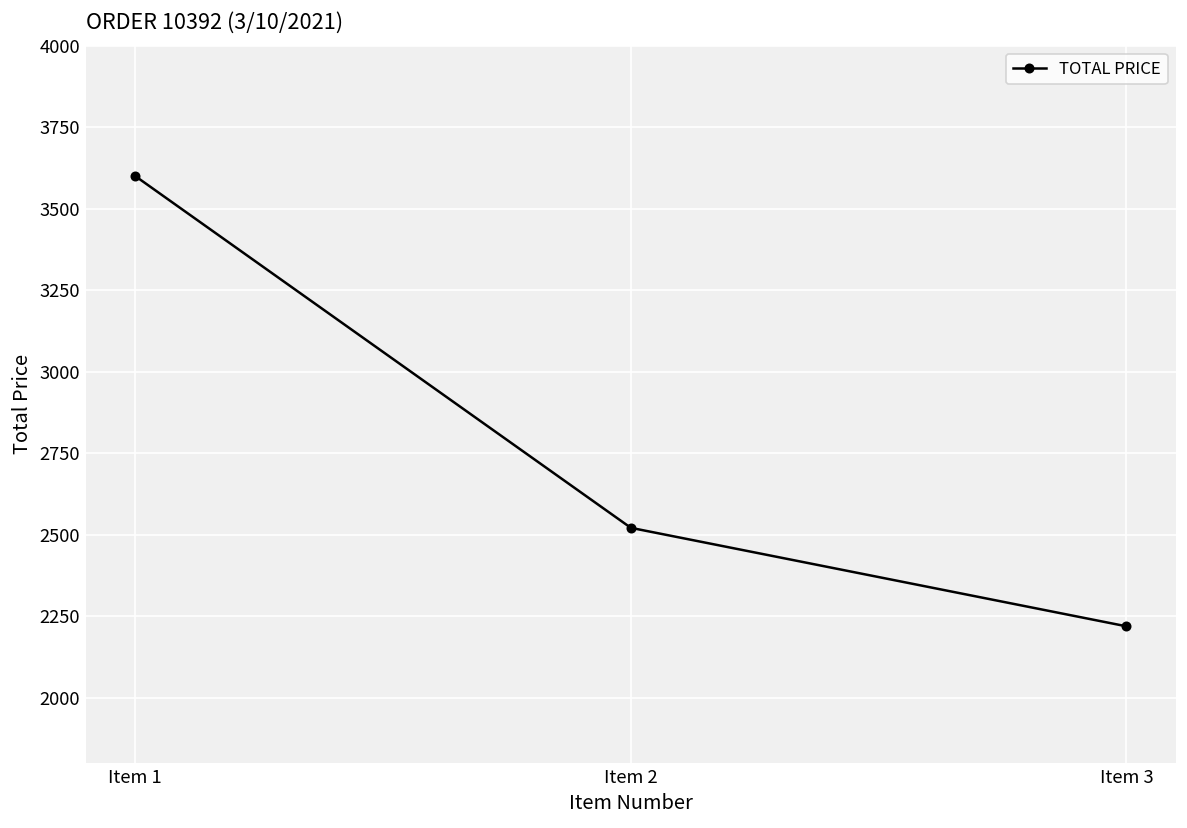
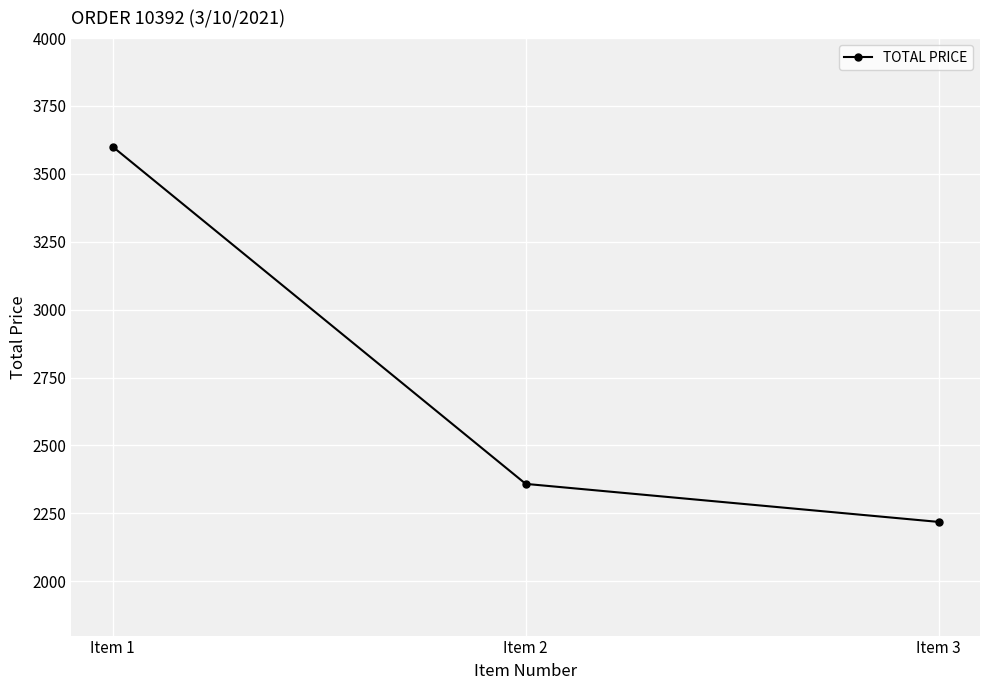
Item 2: 2520 -> 2360
